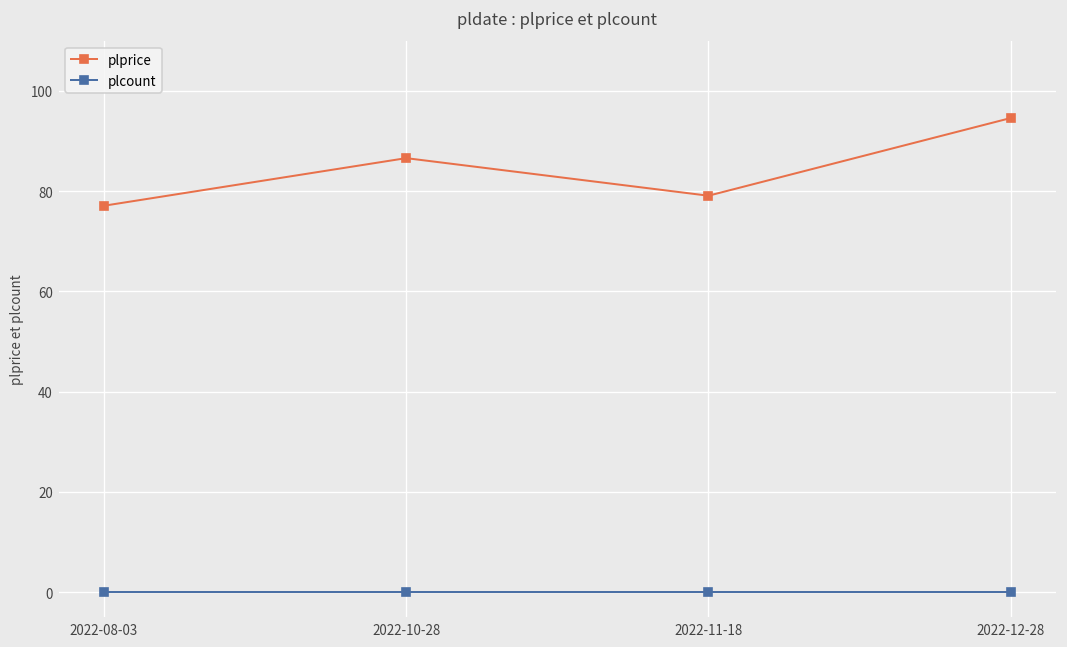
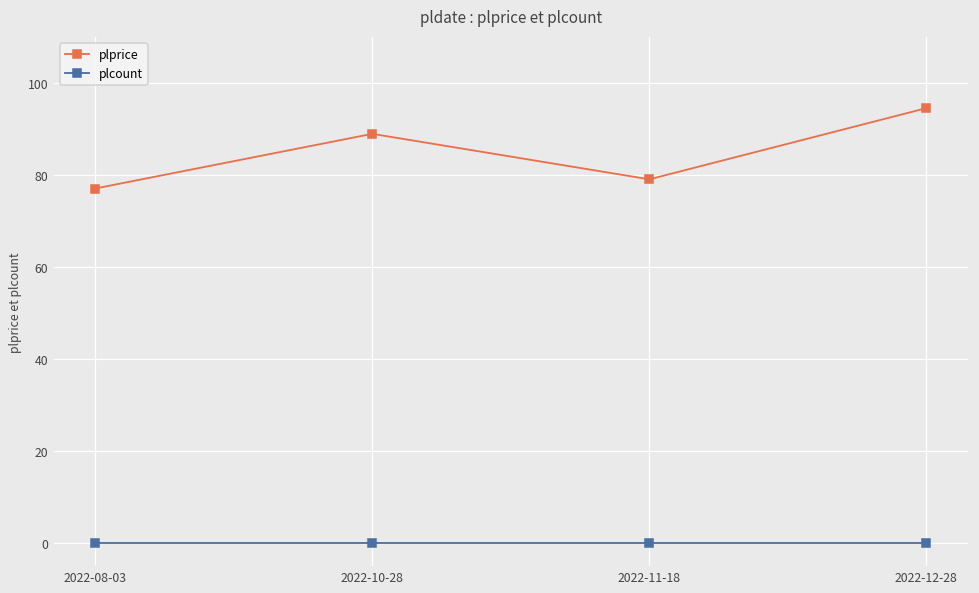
plprice, 2022-10-28: 87 -> 89
